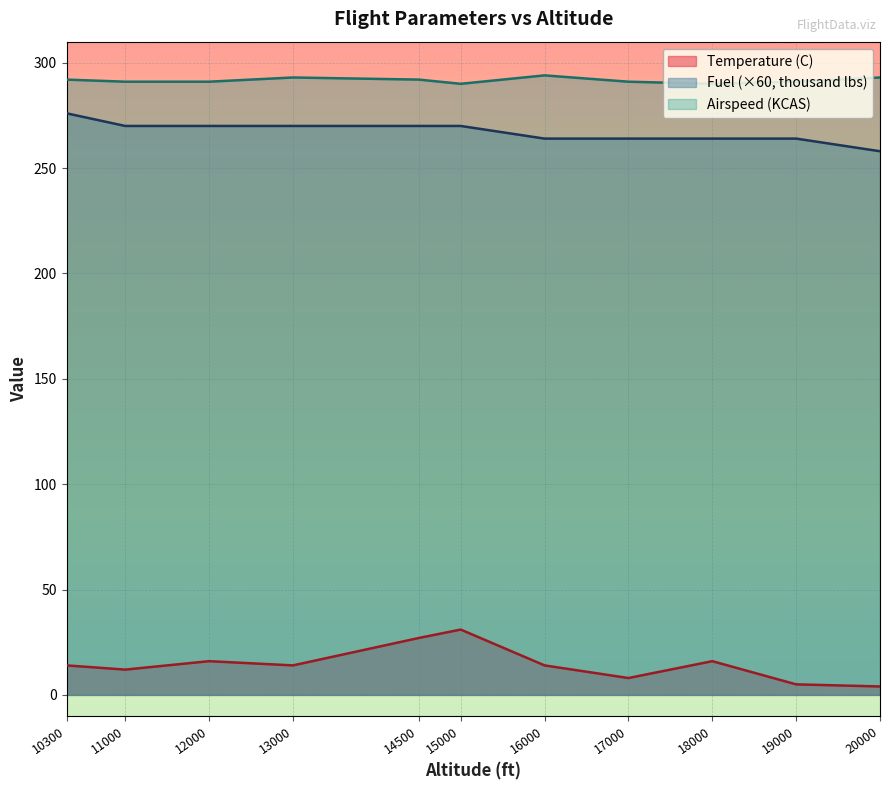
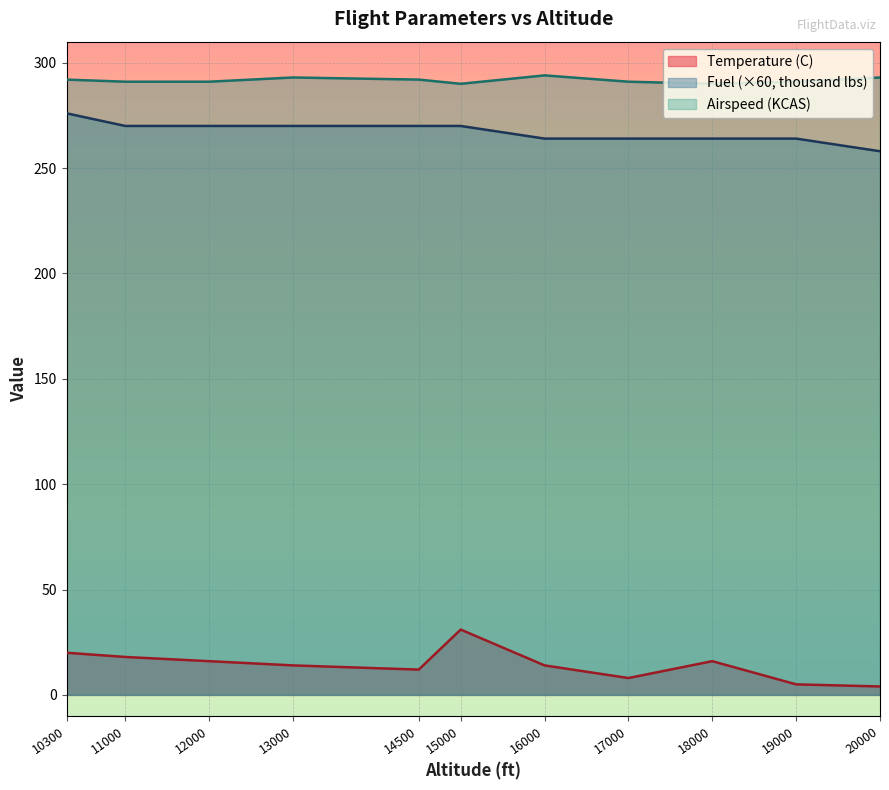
Temperature (C), 10300: 14 -> 20
Temperature (C), 11000: 12 -> 18
Temperature (C), 14500: 27 -> 12
